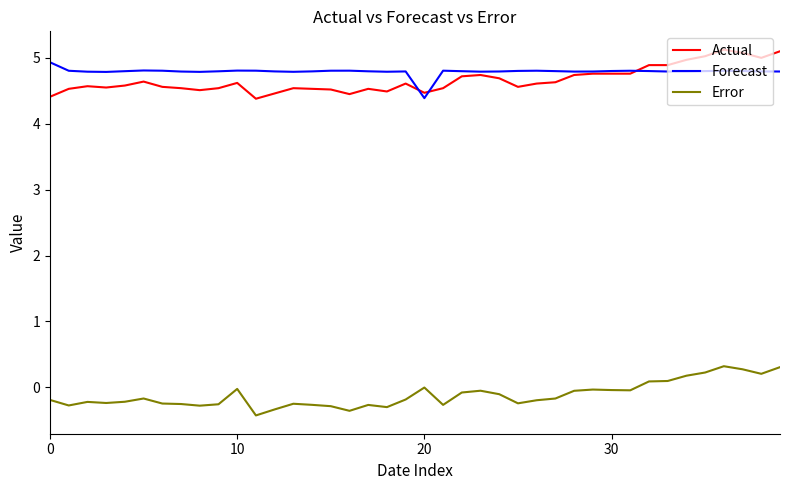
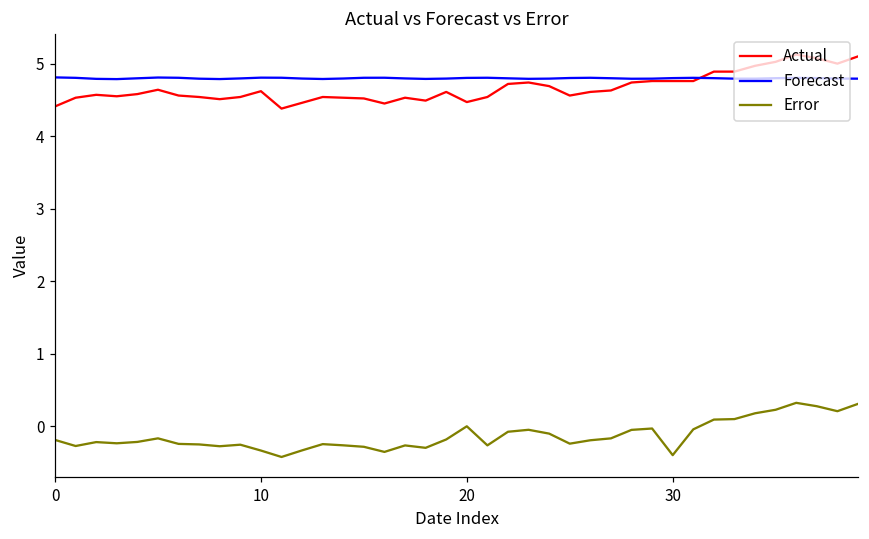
Forecast, 0: 4.9 -> 4.8
Error, 10: 0.0 -> -0.3
Forecast, 20: 4.4 -> 4.8
Error, 30: 0.0 -> -0.4
